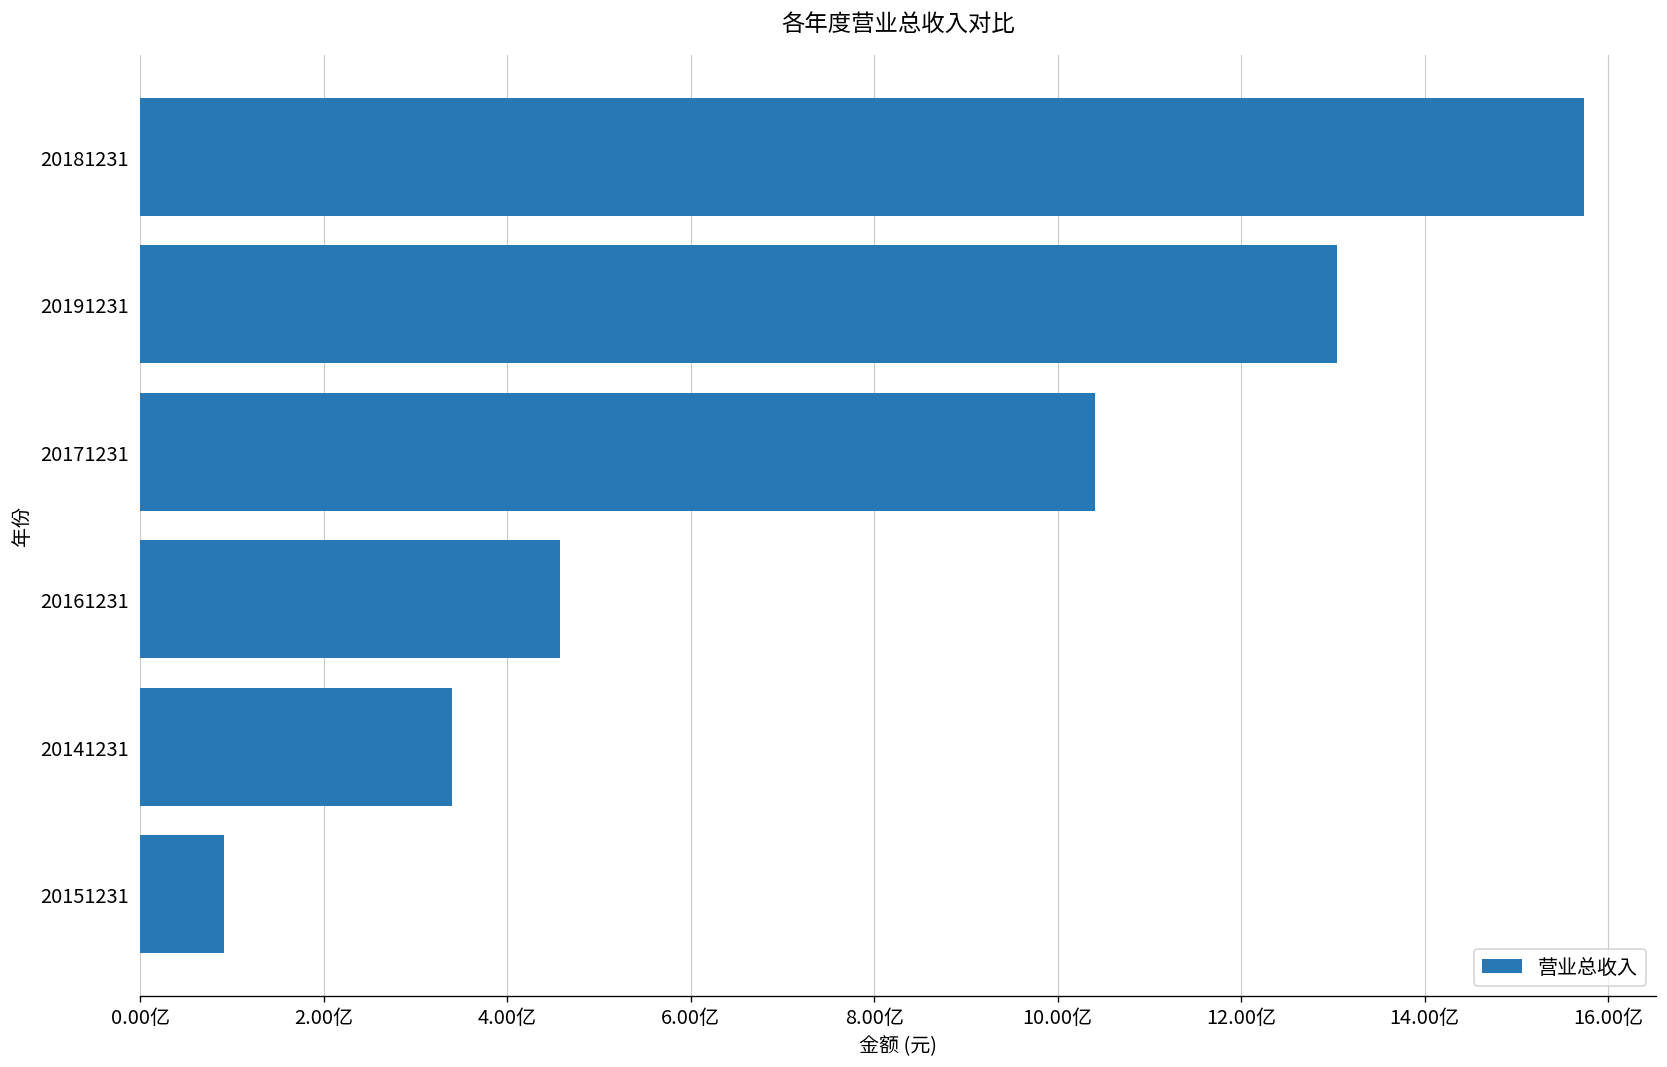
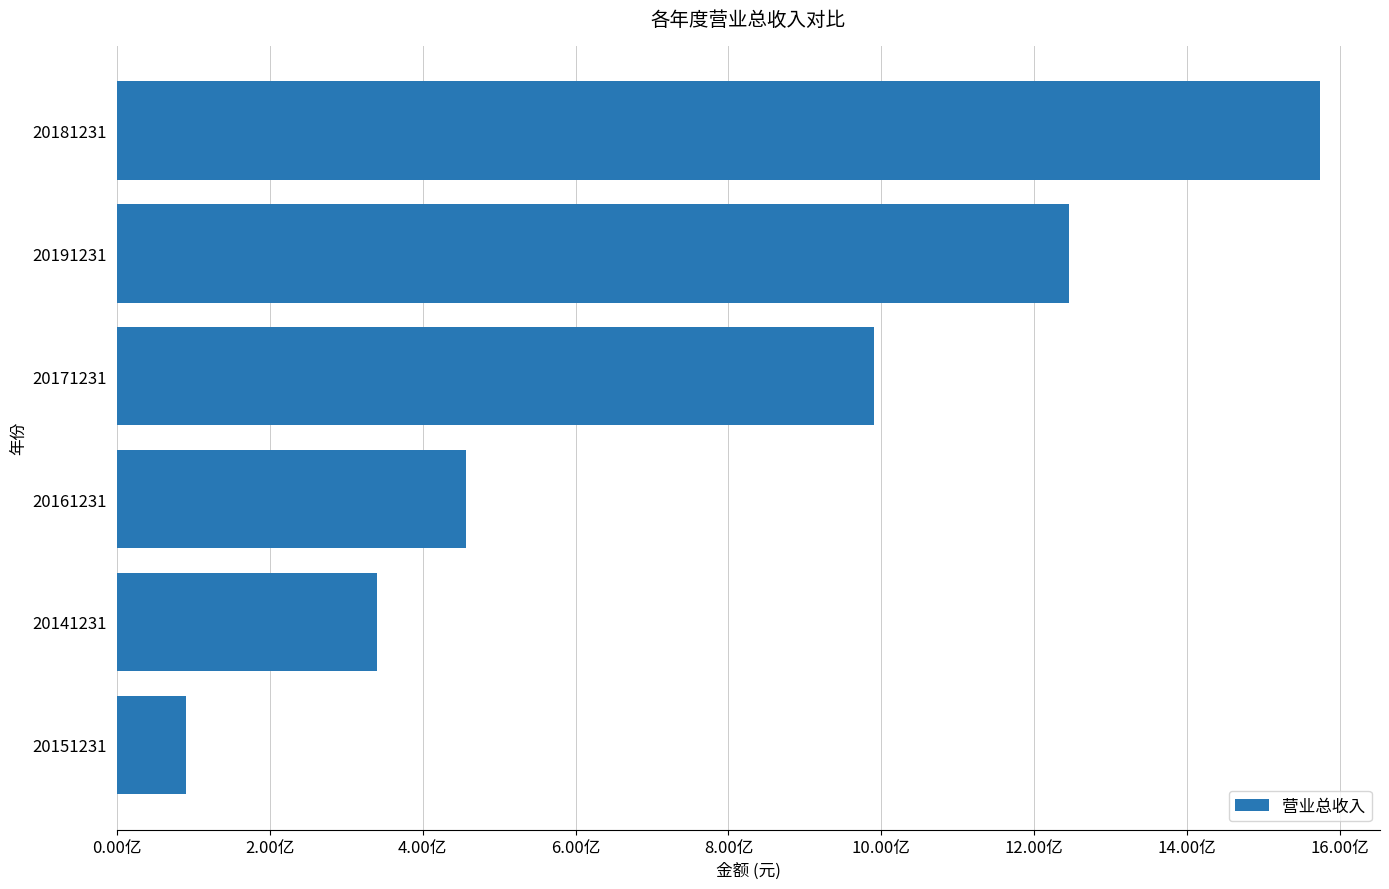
20191231: 13.0亿 -> 12.5亿
20171231: 10.4亿 -> 9.9亿
